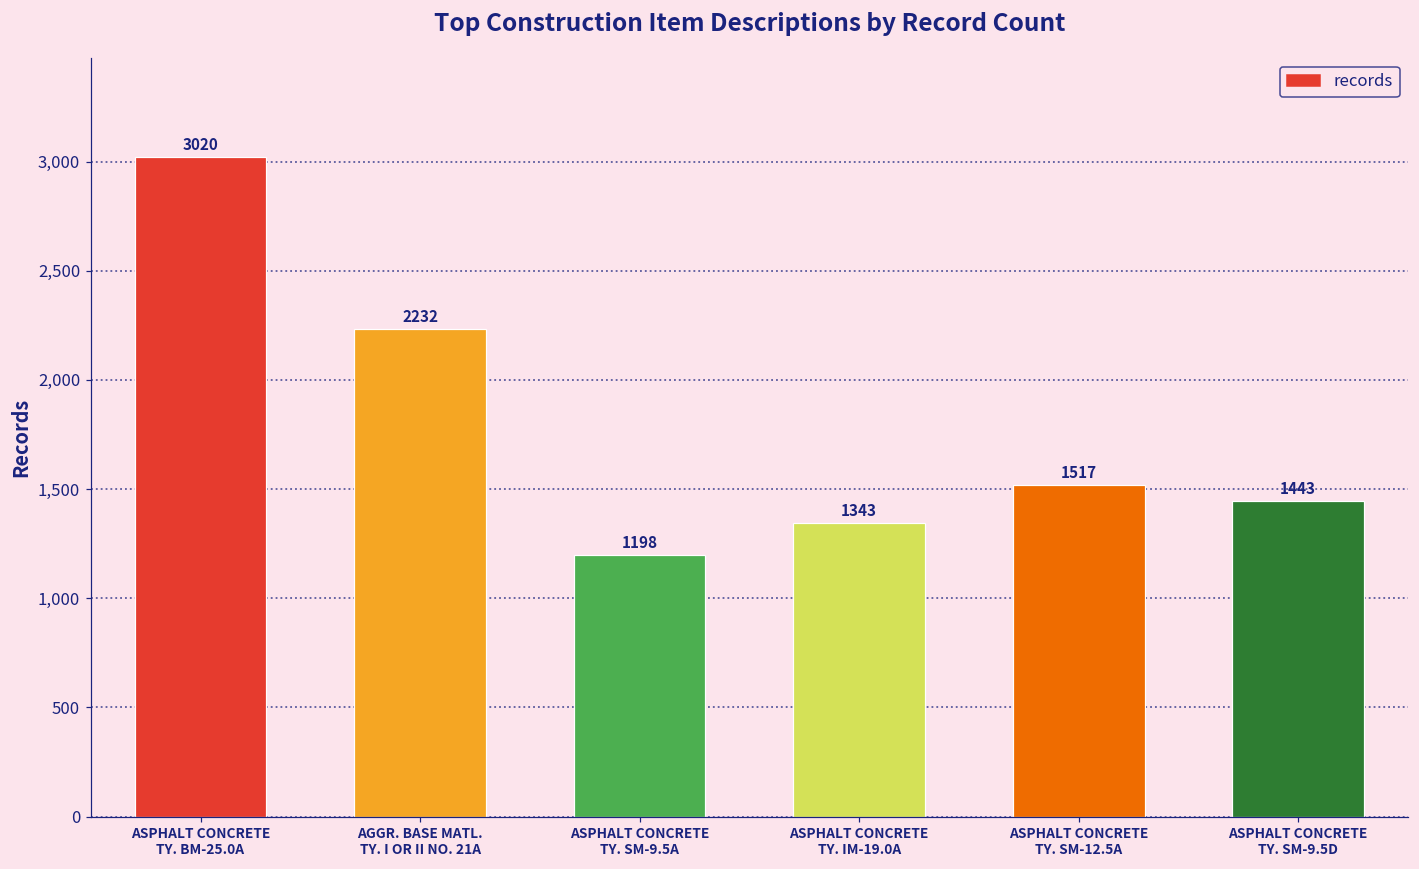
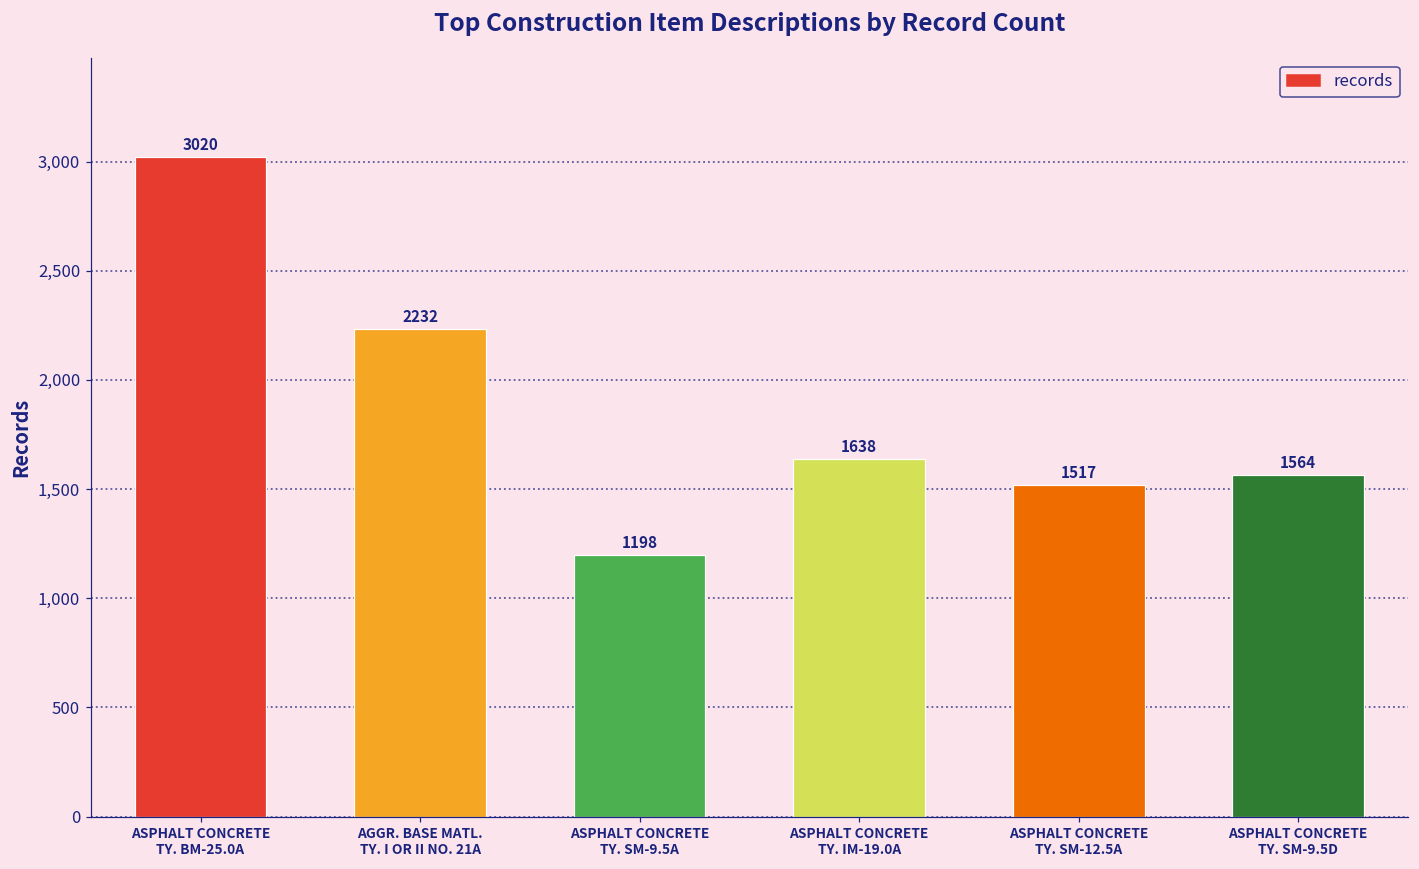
ASPHALT CONCRETE TY. IM-19.0A: 1343 -> 1638
ASPHALT CONCRETE TY. SM-9.5D: 1443 -> 1564
